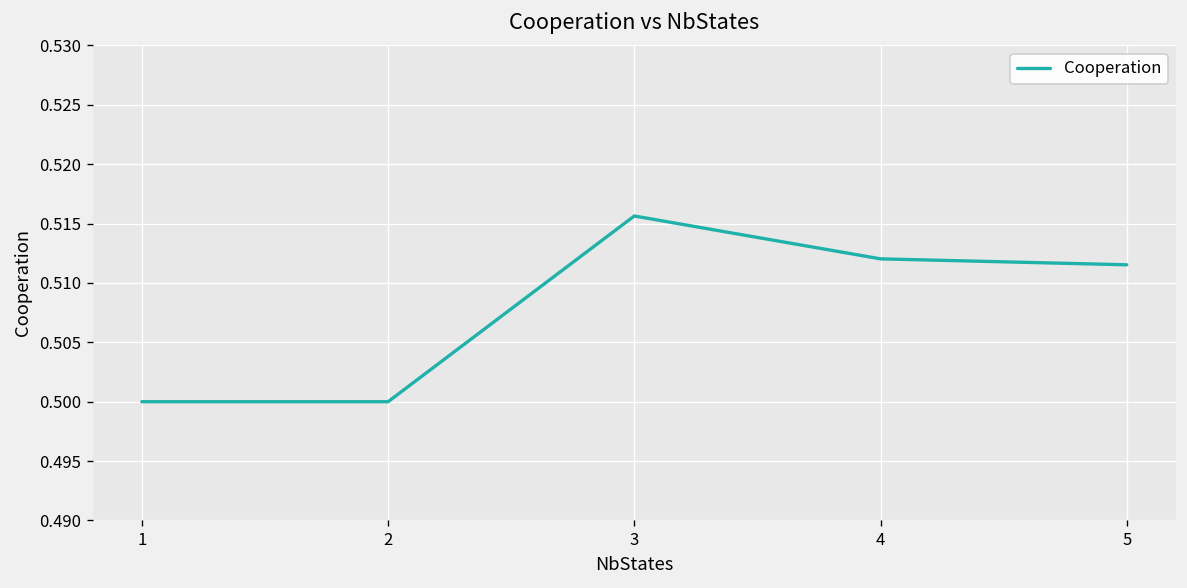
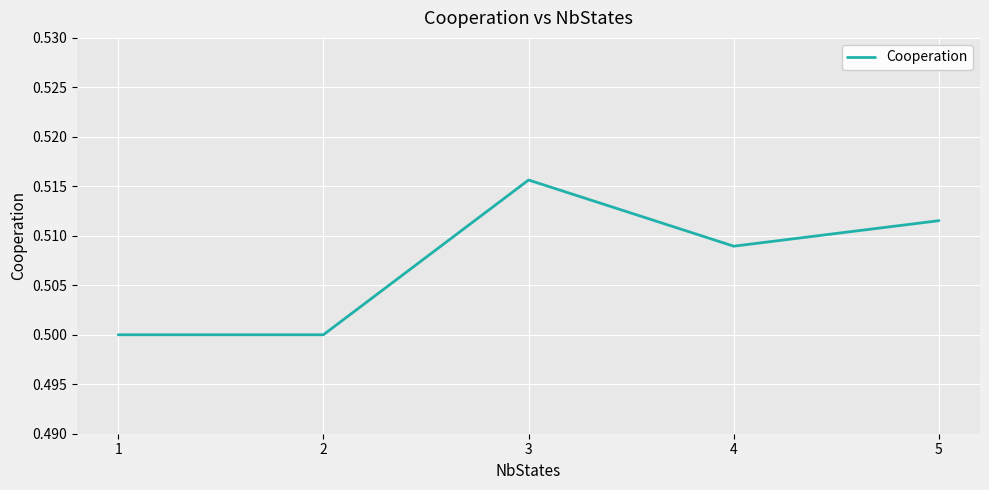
4: 0.512 -> 0.509
